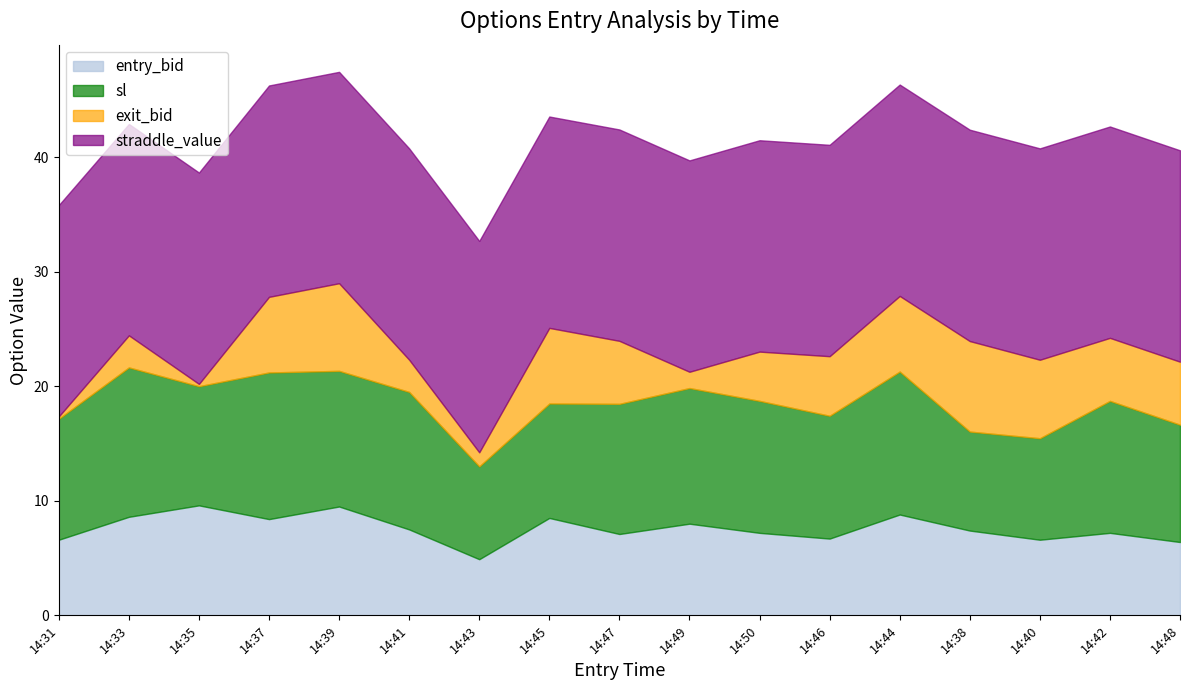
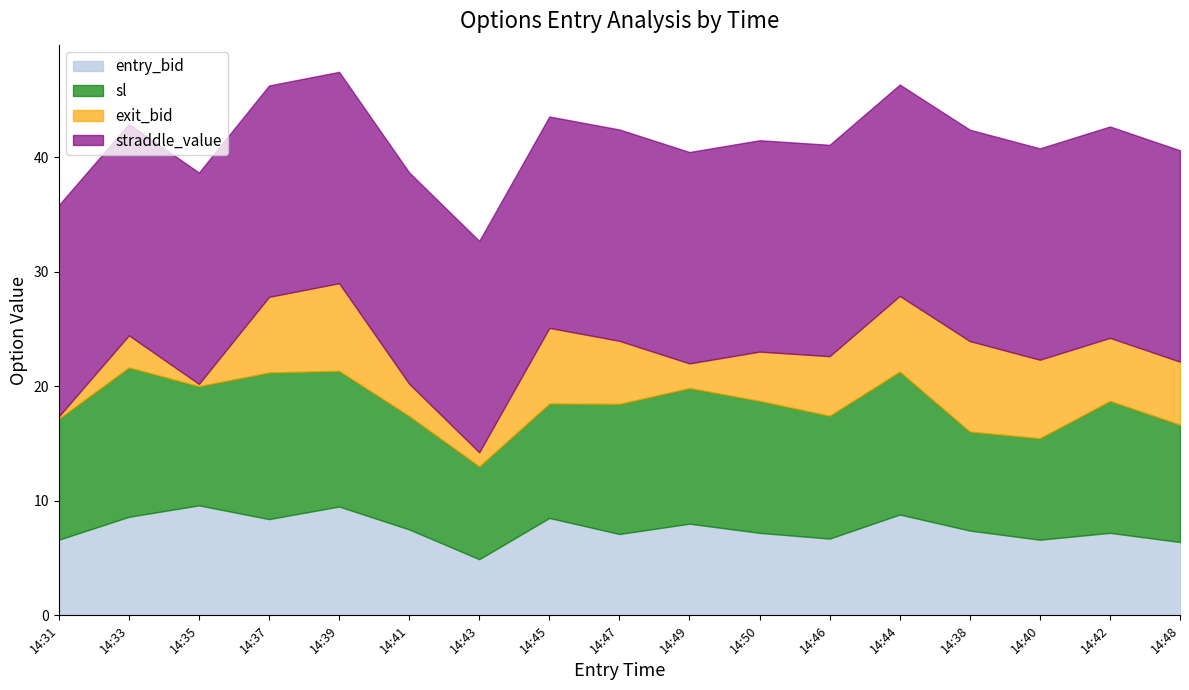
sl, 14:41: 12.0 -> 9.9
exit_bid, 14:49: 1.4 -> 2.1
